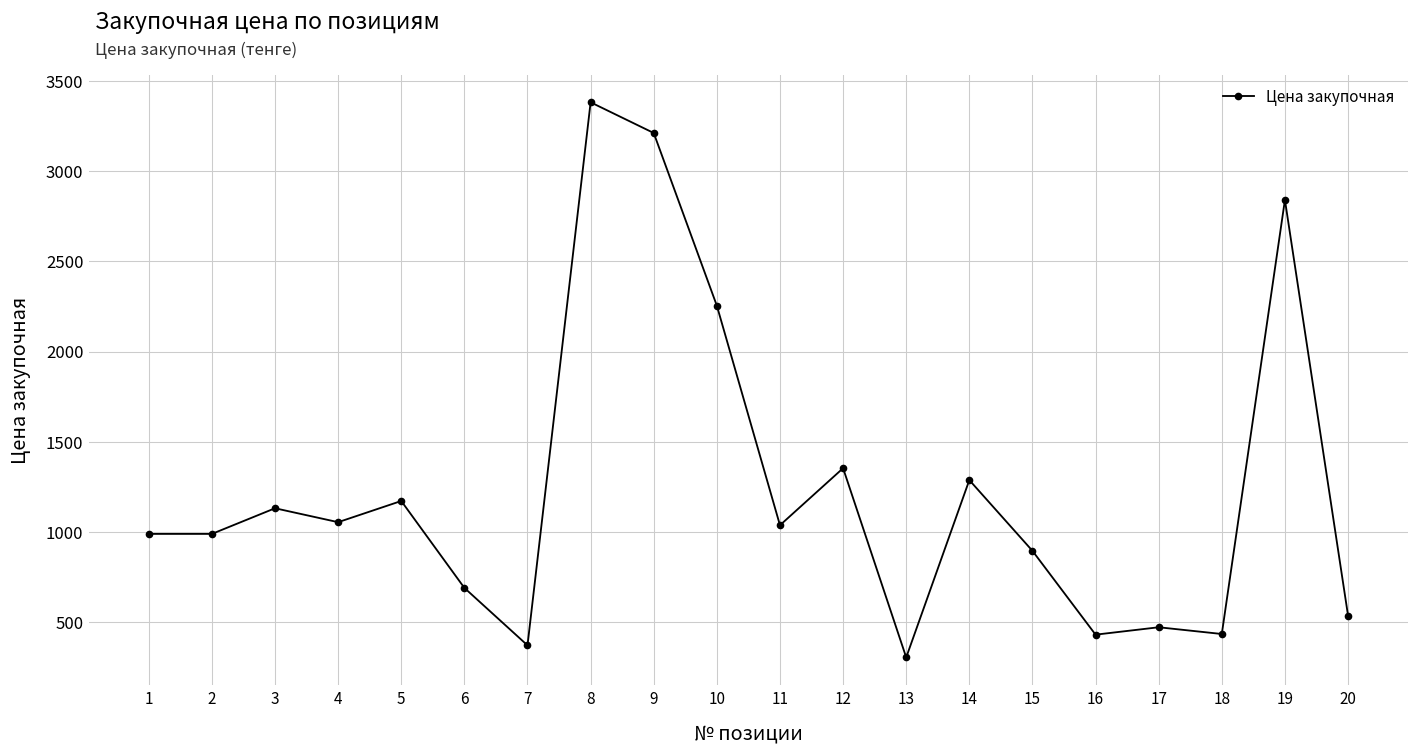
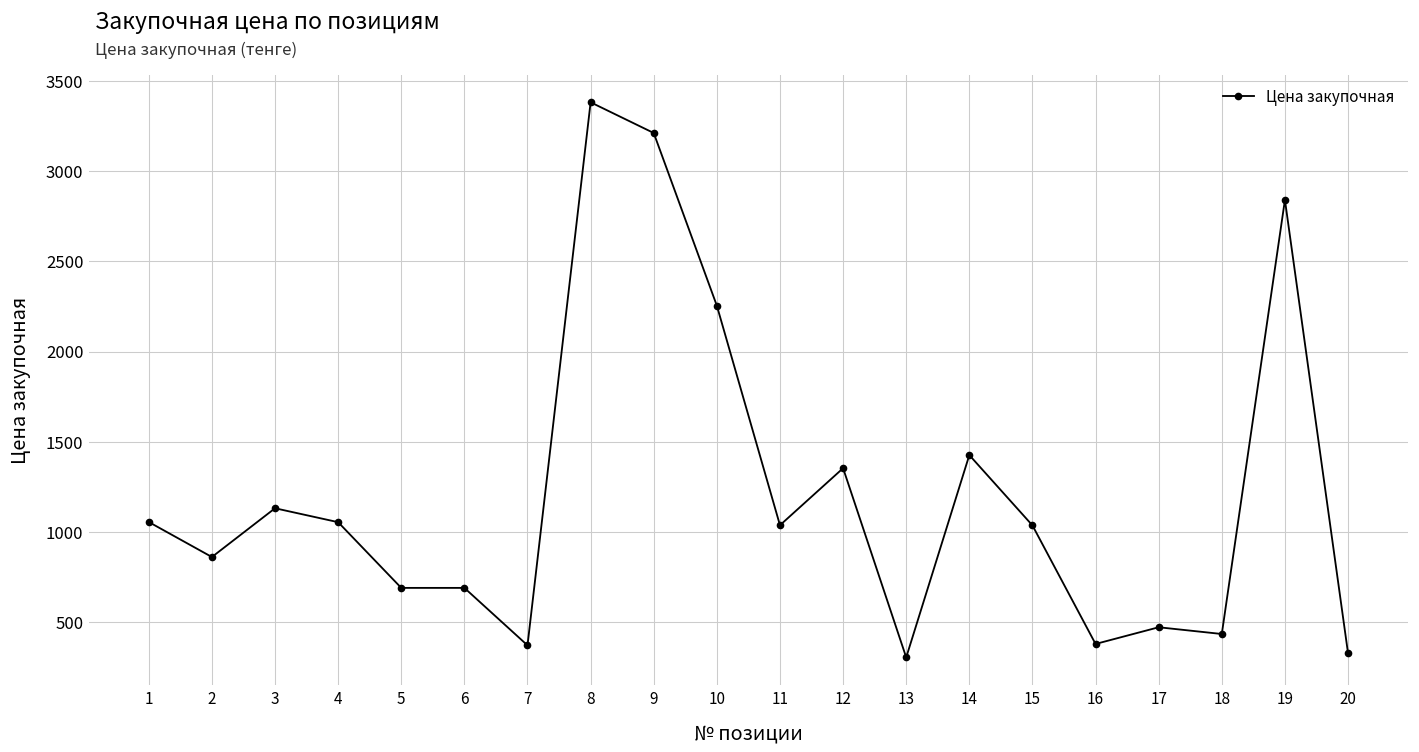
1: 990 -> 1060
2: 990 -> 860
5: 1170 -> 690
14: 1290 -> 1430
15: 900 -> 1040
16: 430 -> 380
20: 540 -> 330
